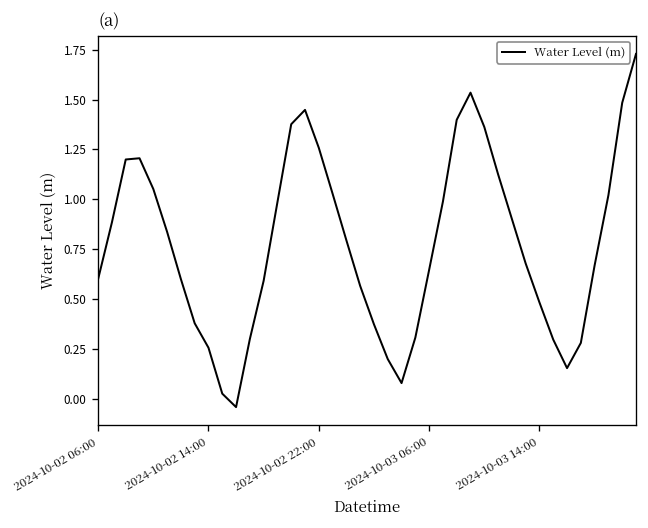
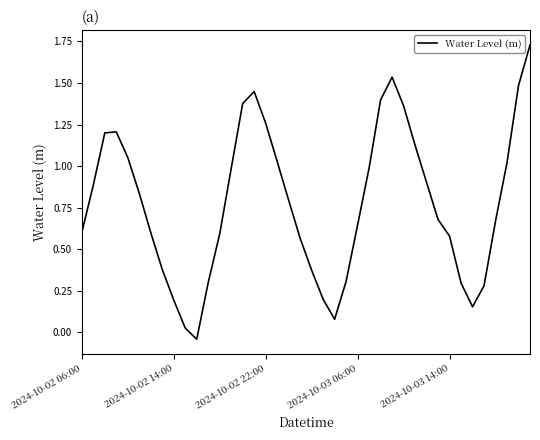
2024-10-02 14:00: 0.26 -> 0.19
2024-10-03 14:00: 0.48 -> 0.58
